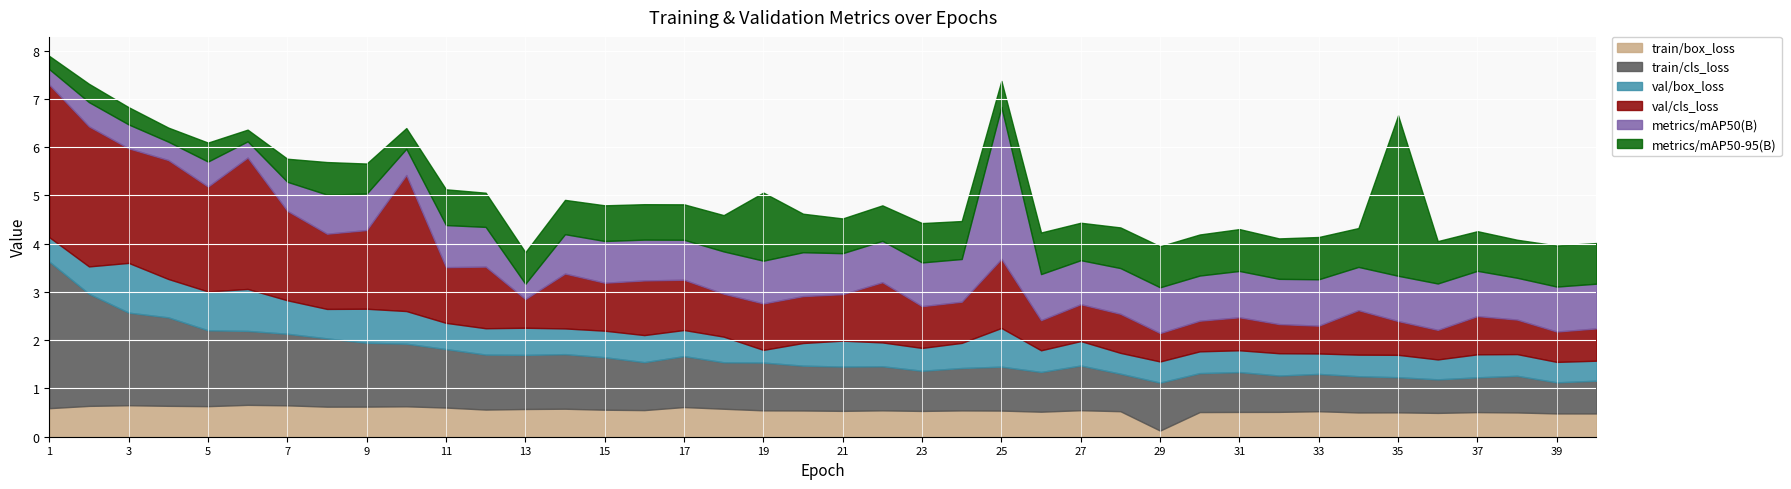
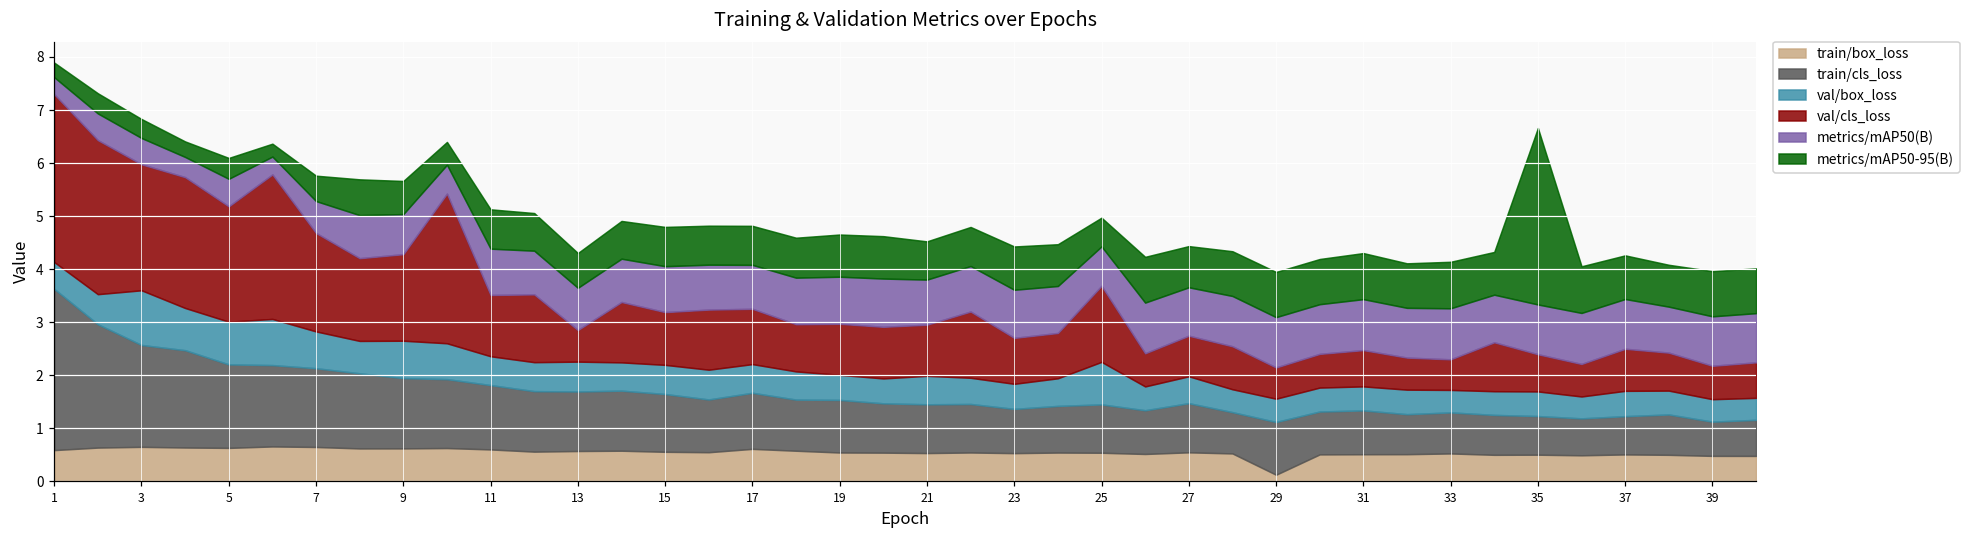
metrics/mAP50(B), 13: 0.3 -> 0.8
val/box_loss, 19: 0.3 -> 0.5
metrics/mAP50-95(B), 19: 1.4 -> 0.8
metrics/mAP50(B), 25: 3.1 -> 0.7
